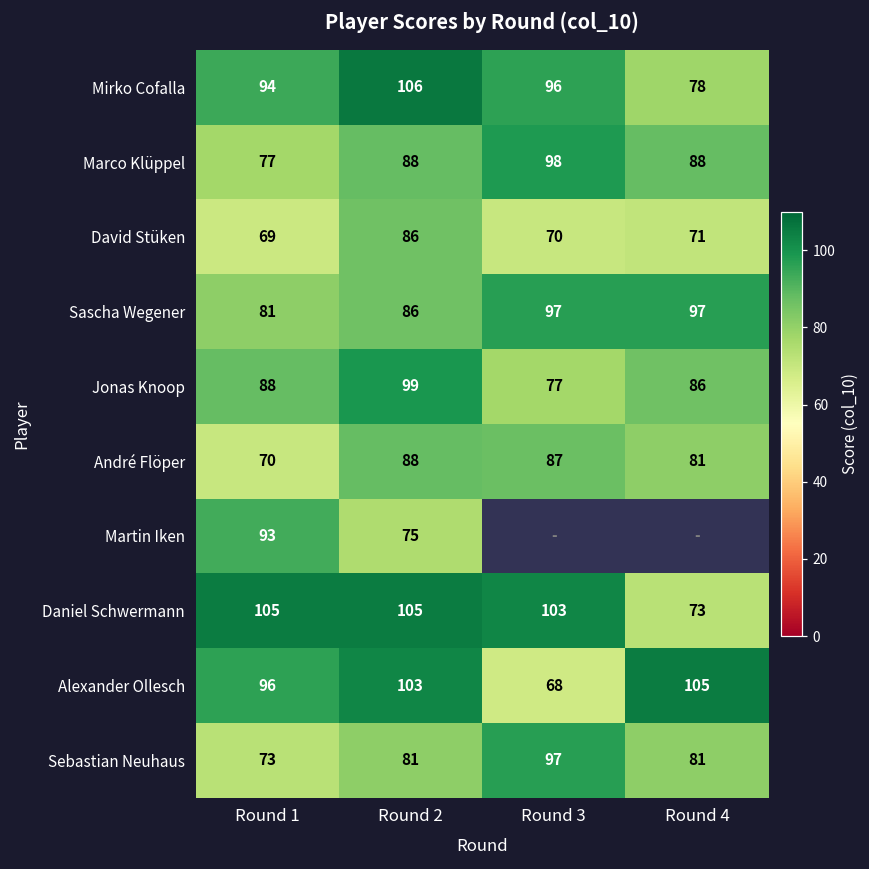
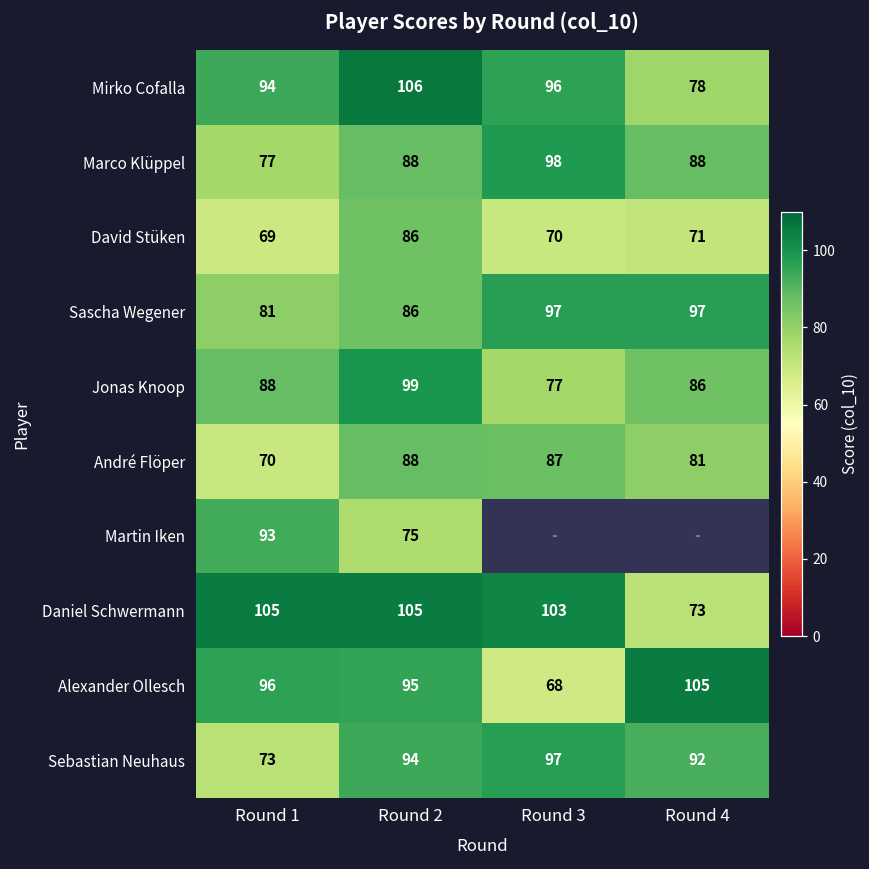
Alexander Ollesch, Round 2: 103 -> 95
Sebastian Neuhaus, Round 2: 81 -> 94
Sebastian Neuhaus, Round 4: 81 -> 92
